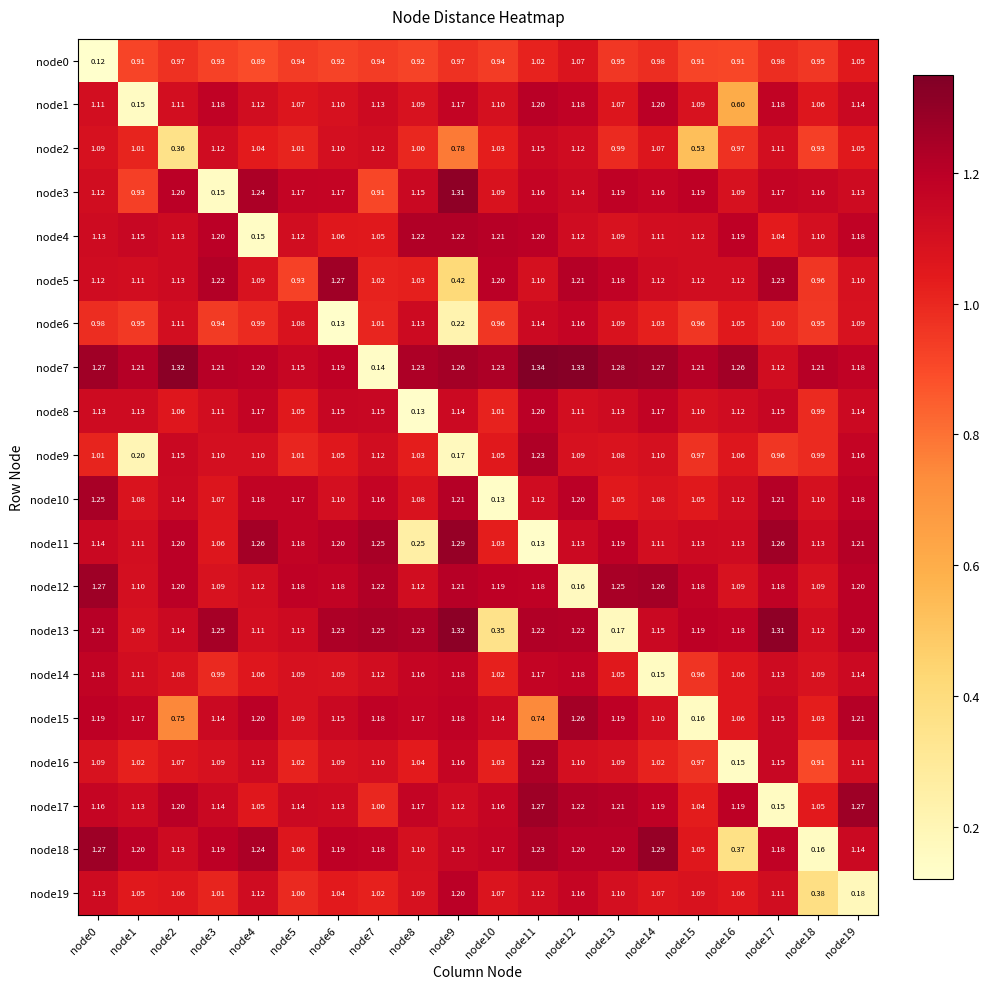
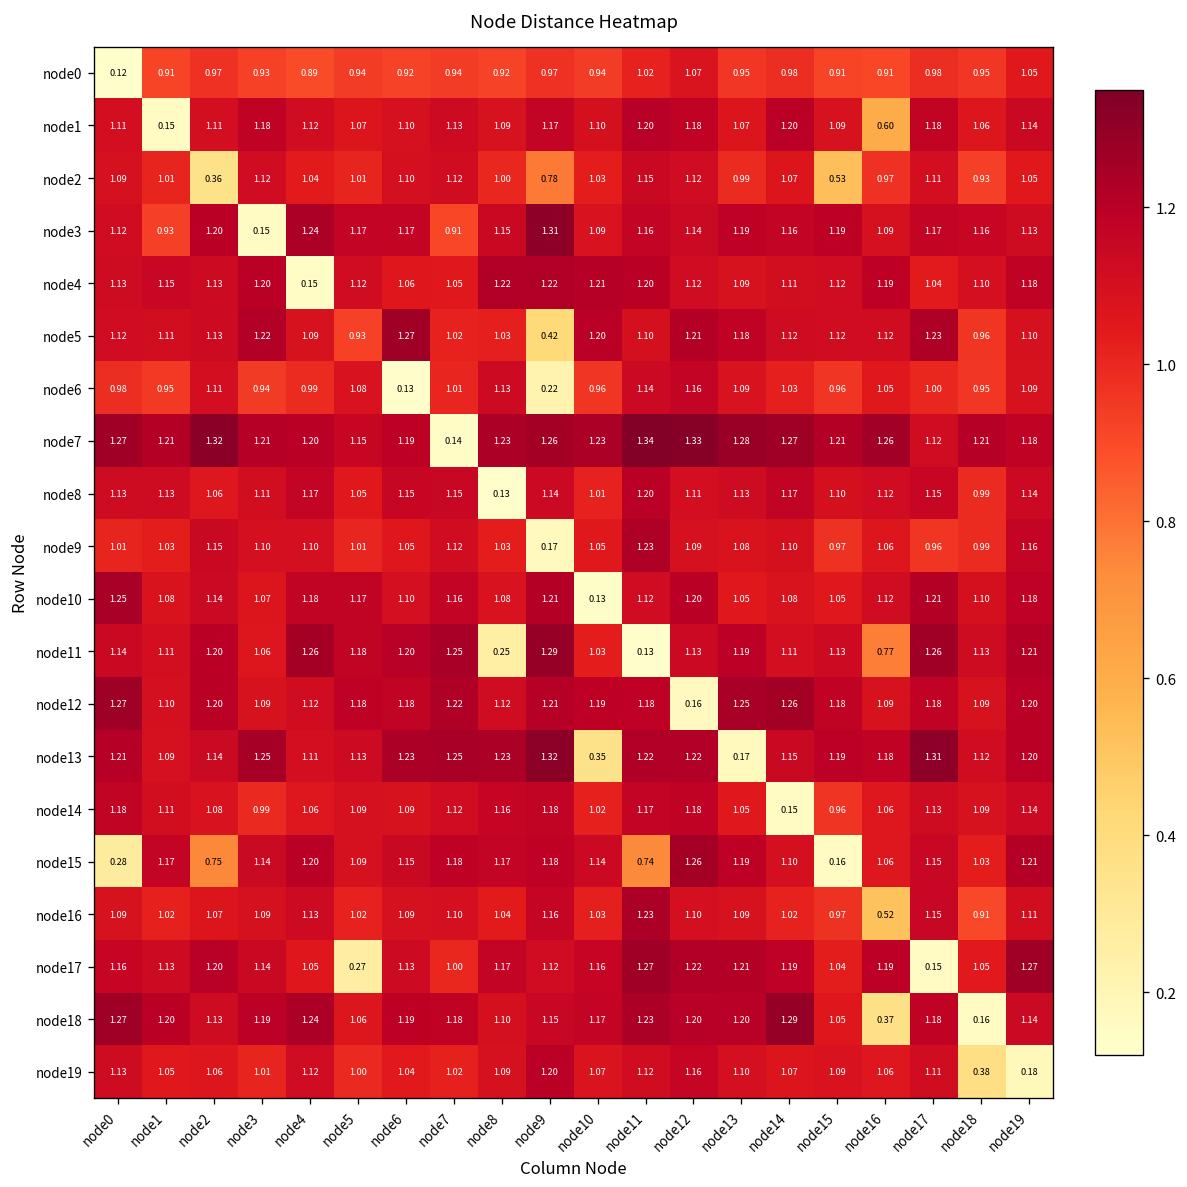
node9, node1: 0.20 -> 1.03
node11, node16: 1.13 -> 0.77
node15, node0: 1.19 -> 0.28
node16, node16: 0.15 -> 0.52
node17, node5: 1.14 -> 0.27
